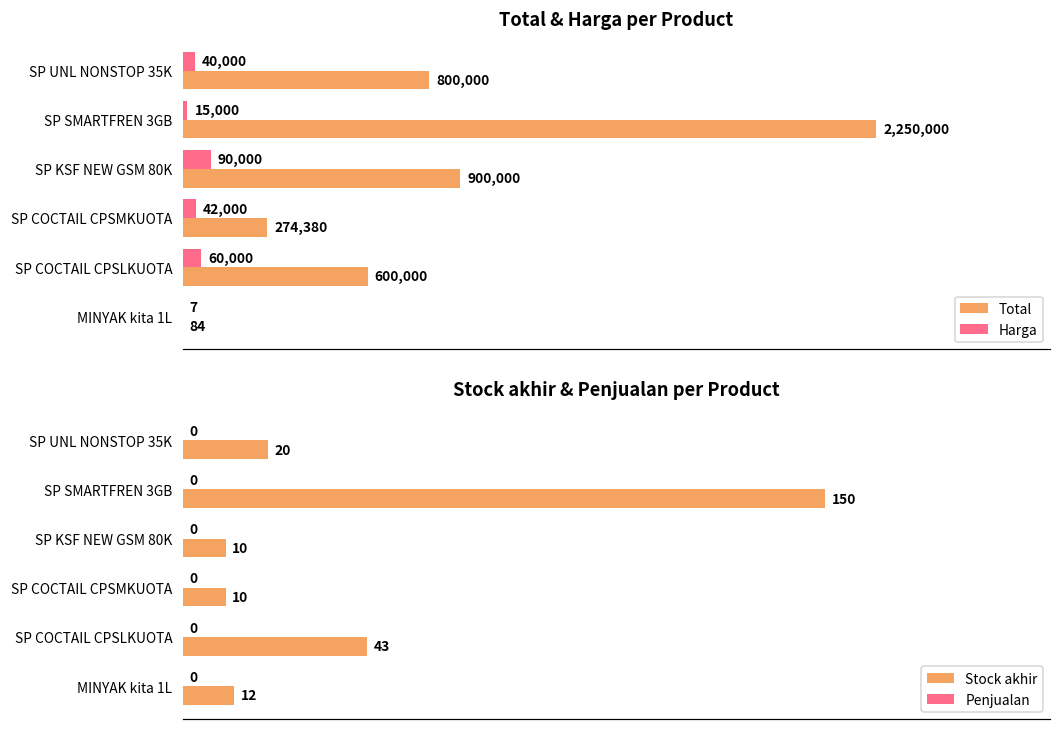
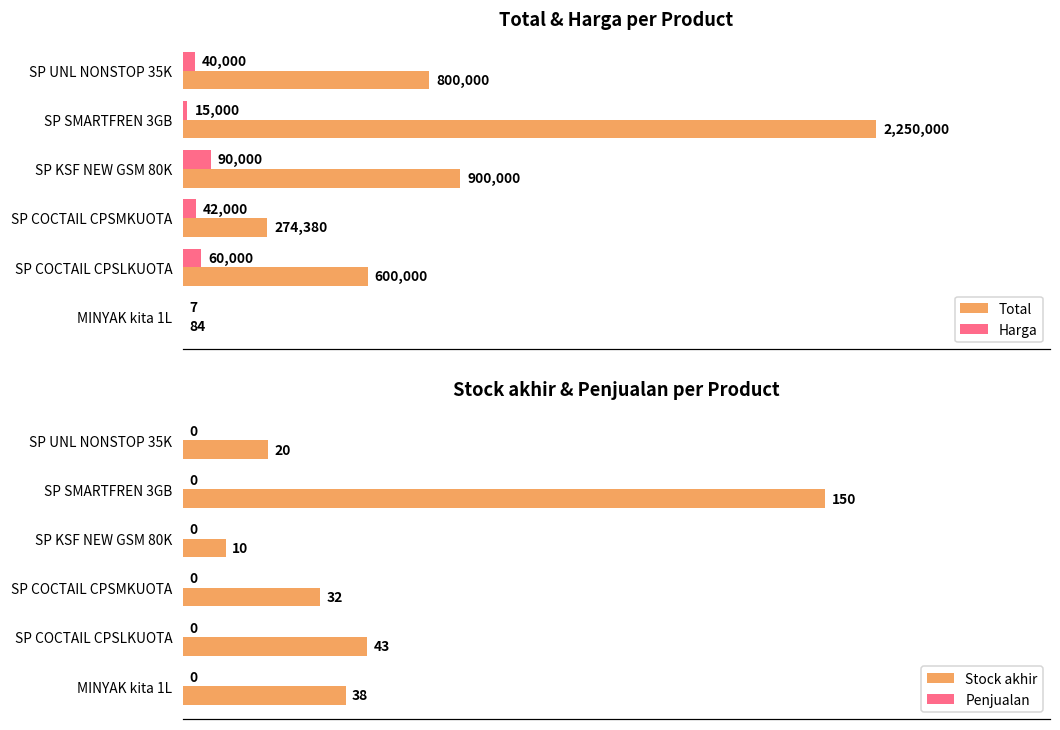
Stock akhir & Penjualan per Product, Stock akhir, SP COCTAIL CPSMKUOTA: 10 -> 32
Stock akhir & Penjualan per Product, Stock akhir, MINYAK kita 1L: 12 -> 38
